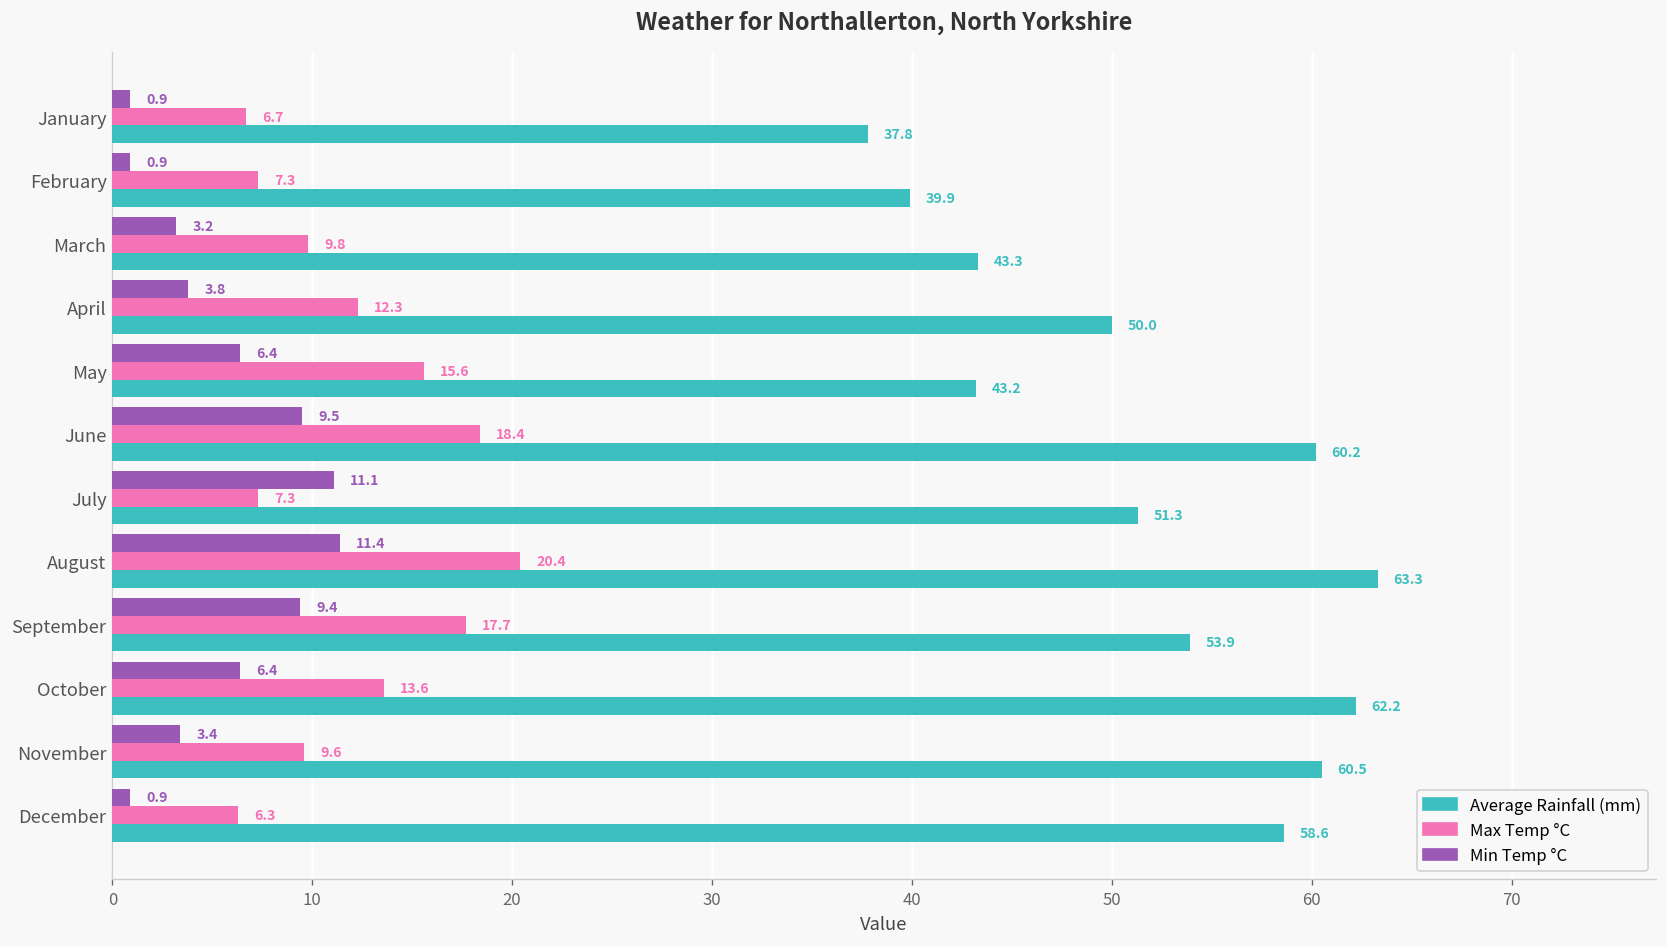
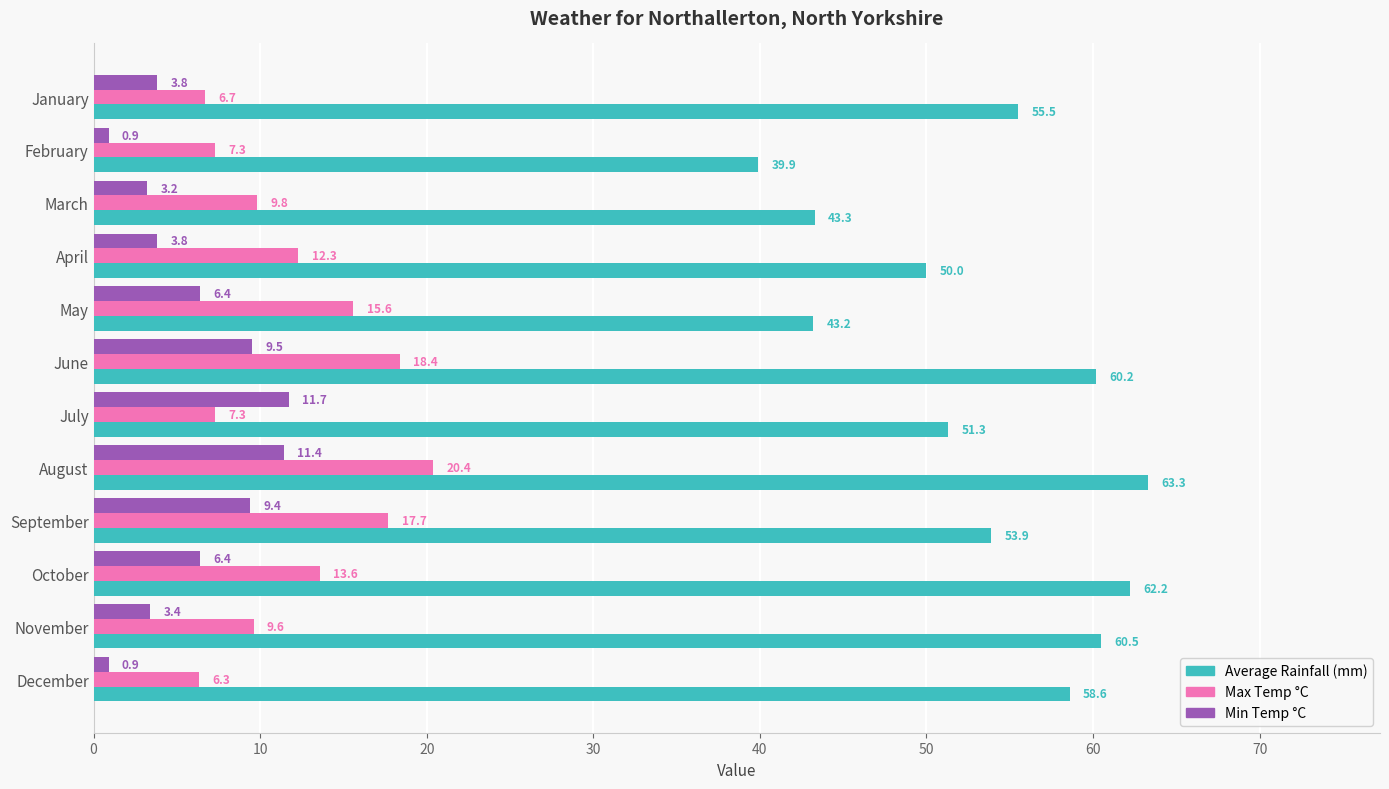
Min Temp °C, January: 0.9 -> 3.8
Average Rainfall (mm), January: 37.8 -> 55.5
Min Temp °C, July: 11.1 -> 11.7
